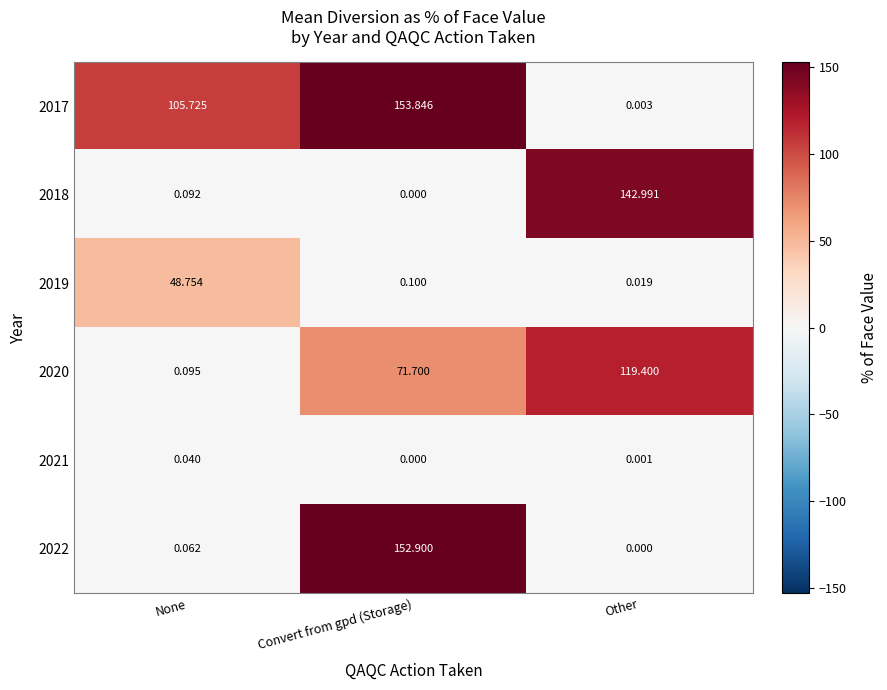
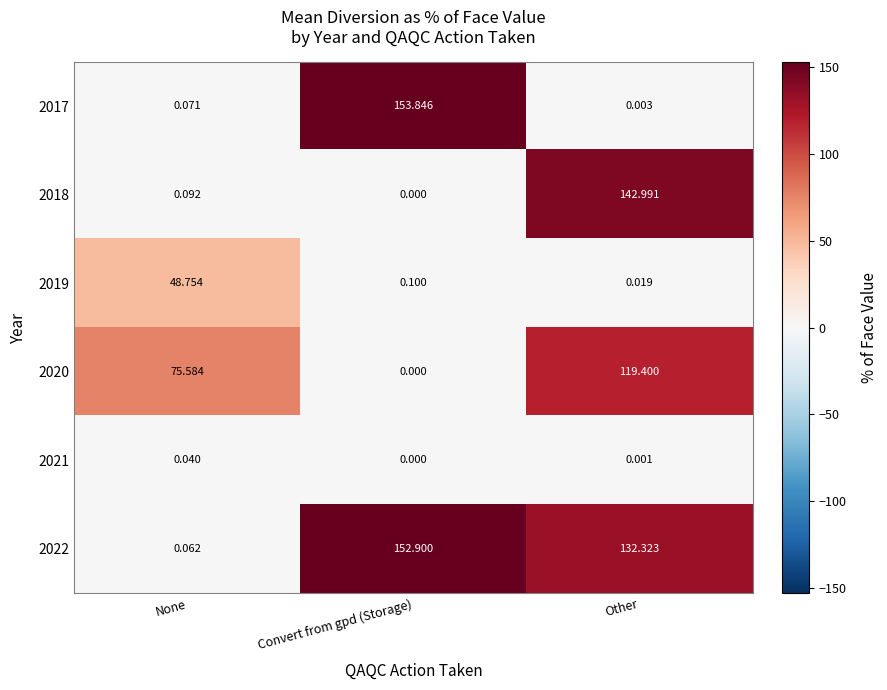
2017, None: 105.725 -> 0.071
2020, None: 0.095 -> 75.584
2020, Convert from gpd (Storage): 71.700 -> 0.000
2022, Other: 0.000 -> 132.323
